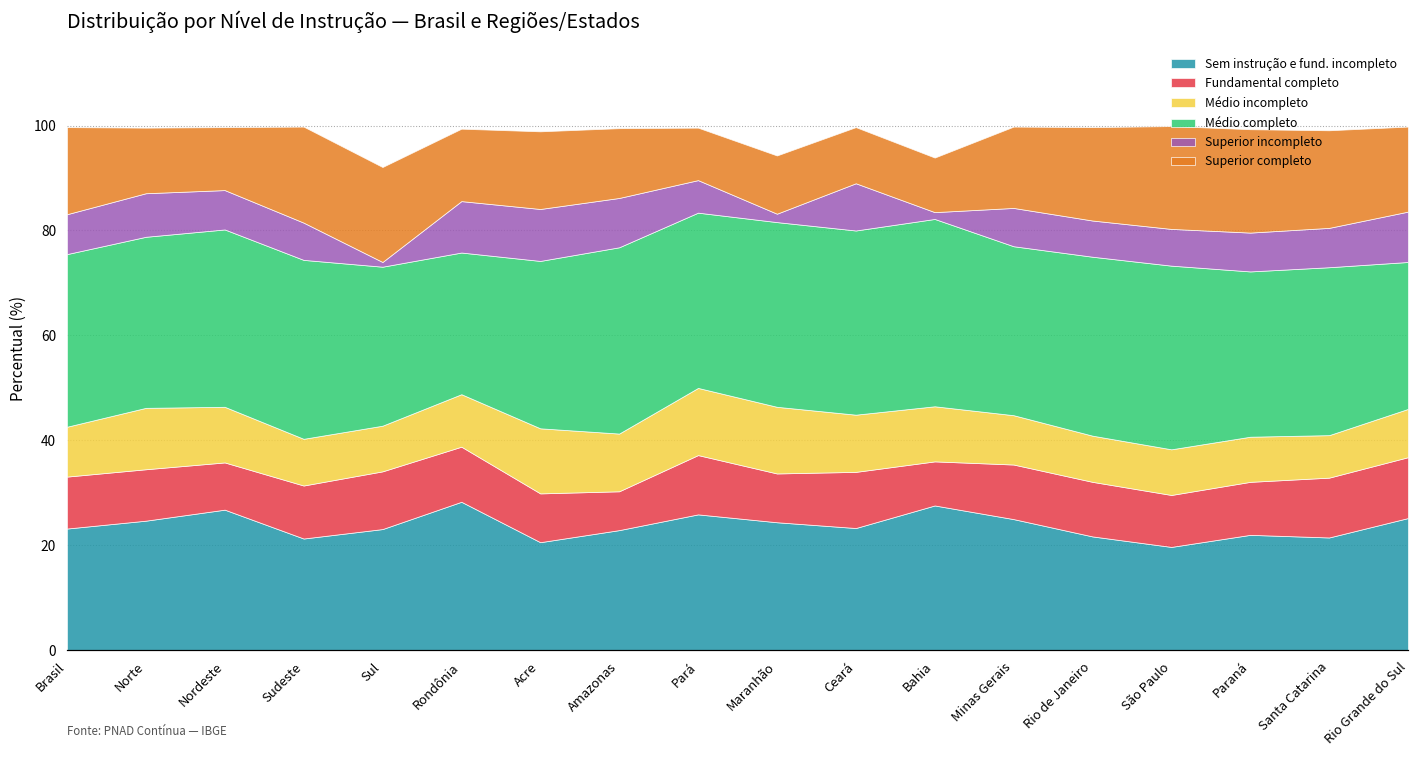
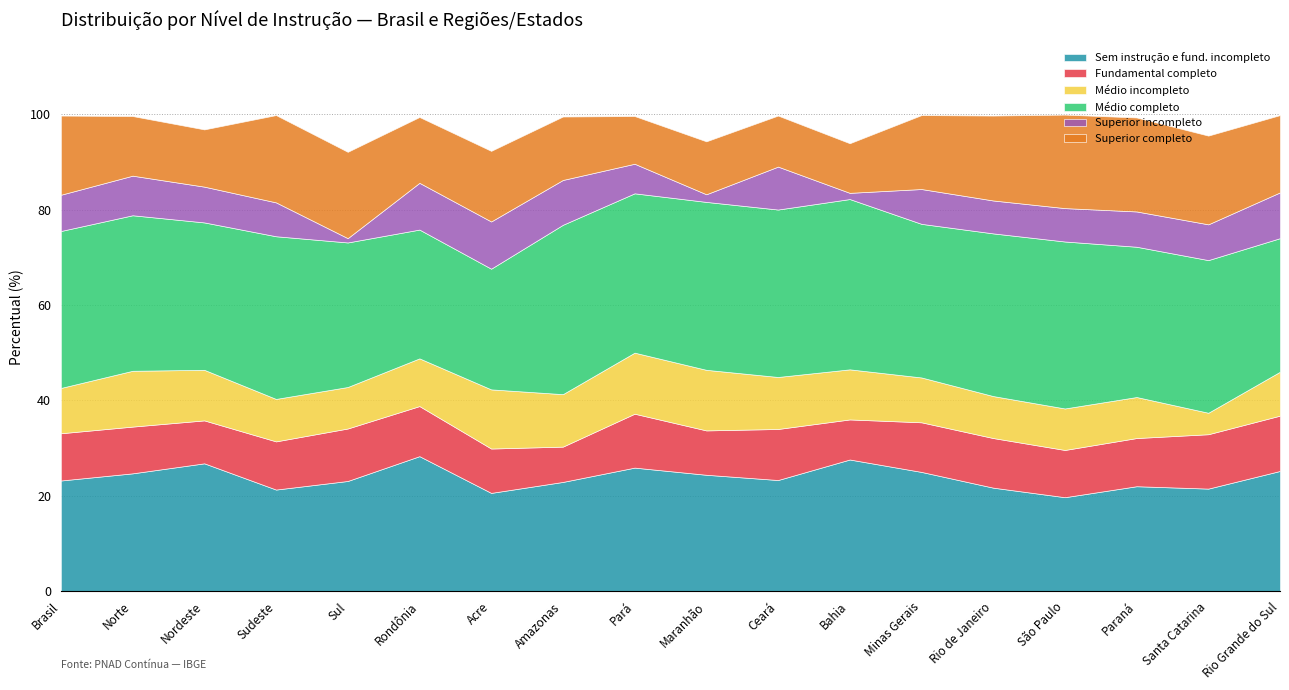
Médio completo, Nordeste: 34 -> 31
Médio completo, Acre: 32 -> 25
Médio incompleto, Santa Catarina: 8 -> 5
